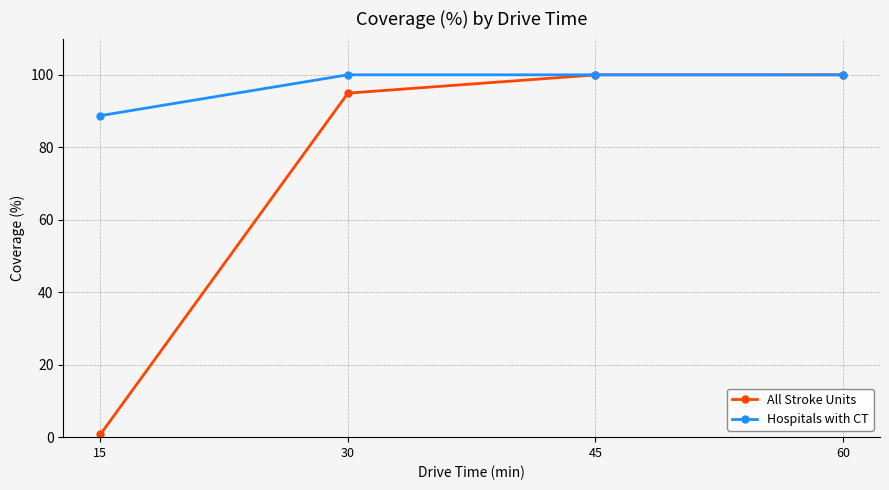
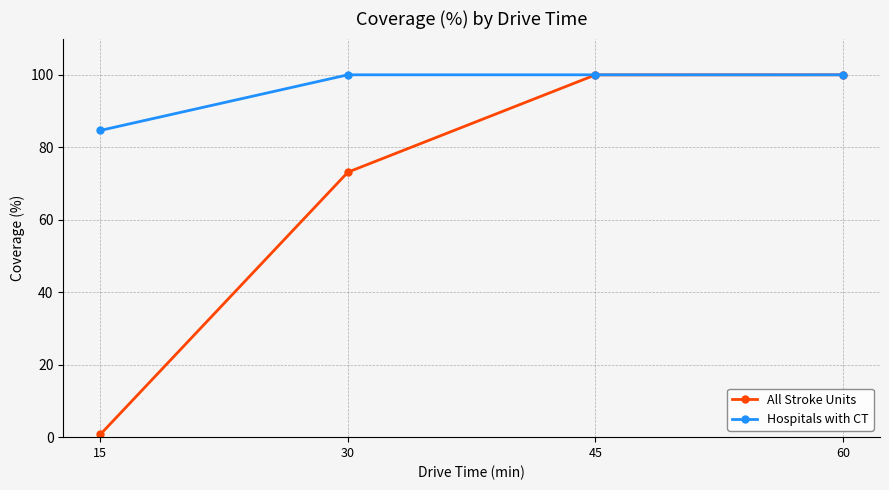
Hospitals with CT, 15: 89 -> 85
All Stroke Units, 30: 95 -> 73
